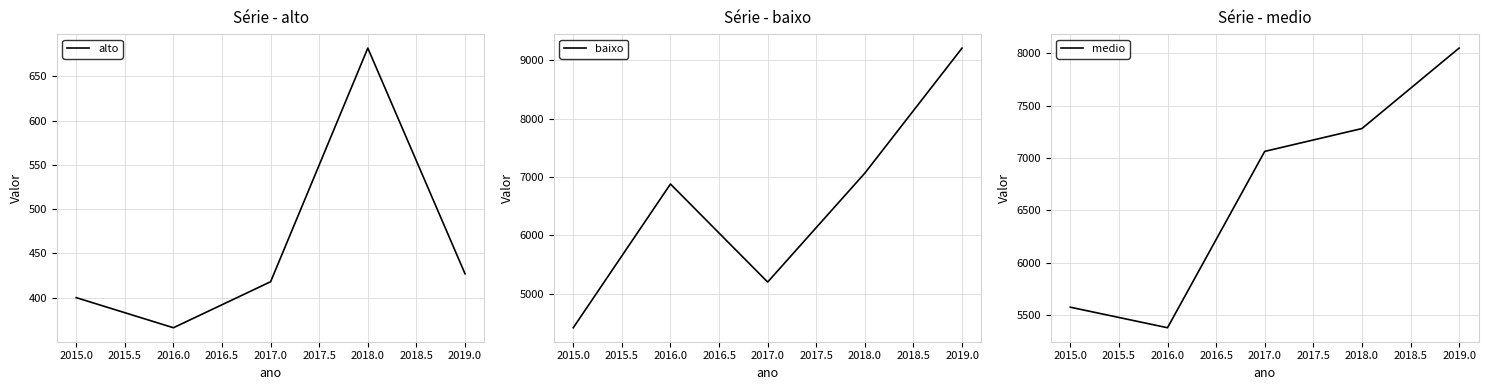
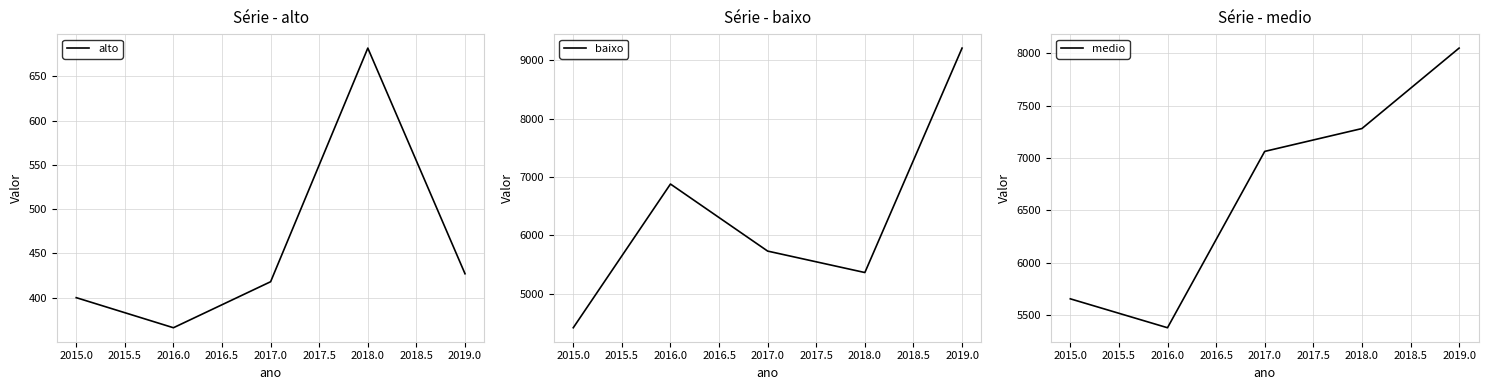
Série - baixo, 2017.0: 5200 -> 5700
Série - baixo, 2018.0: 7100 -> 5400
Série - medio, 2015.0: 5580 -> 5660
